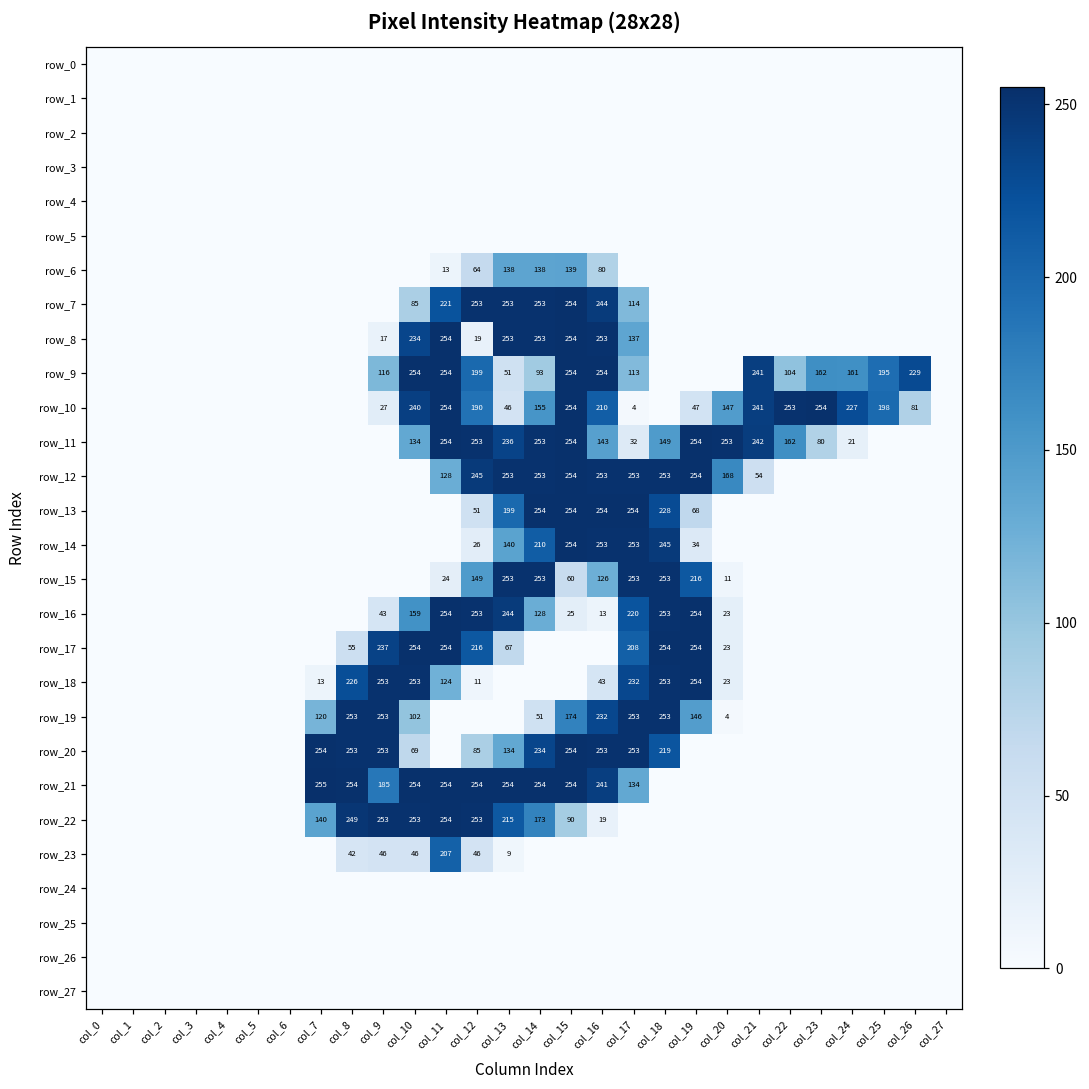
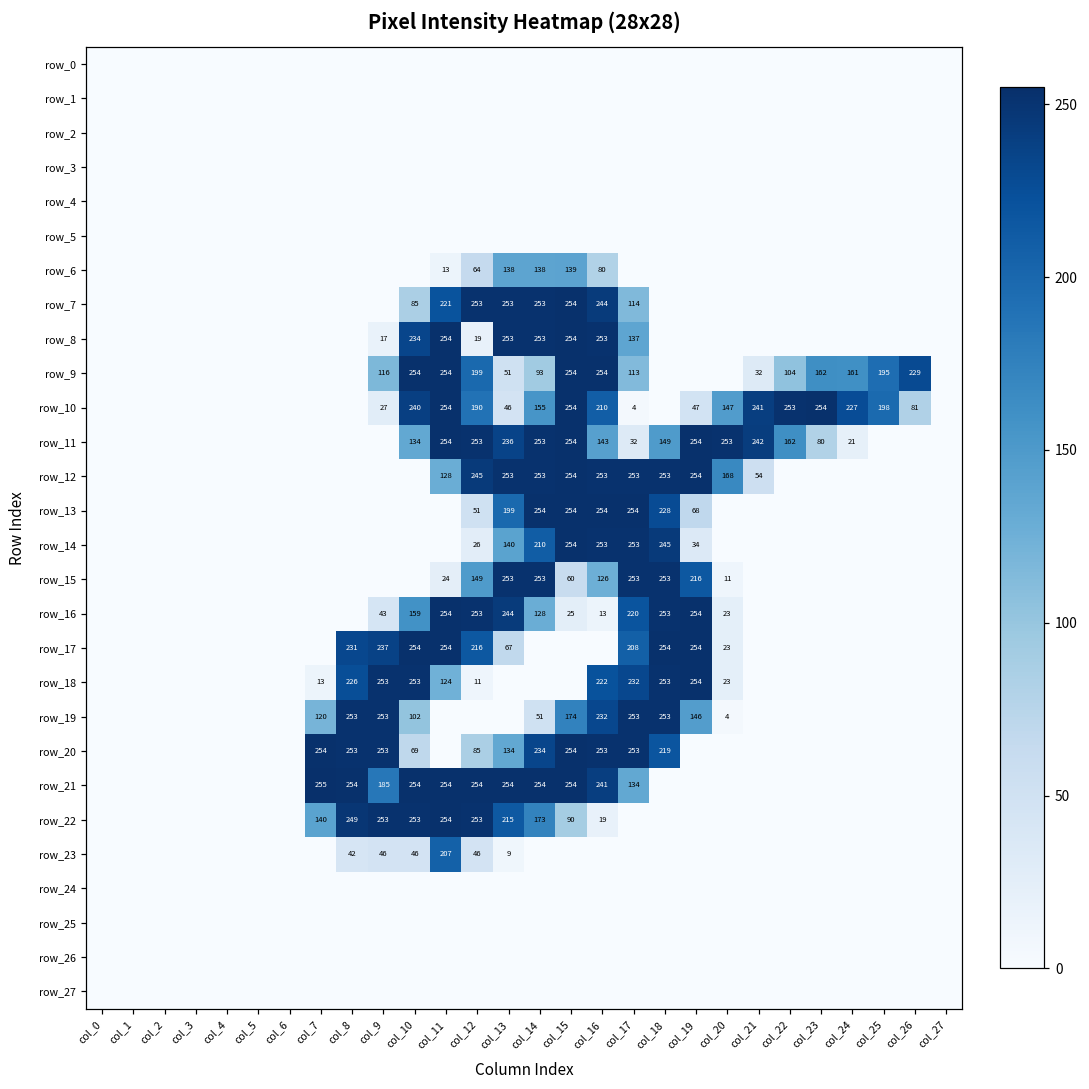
row_9, col_21: 241 -> 32
row_17, col_8: 55 -> 231
row_18, col_16: 43 -> 222
